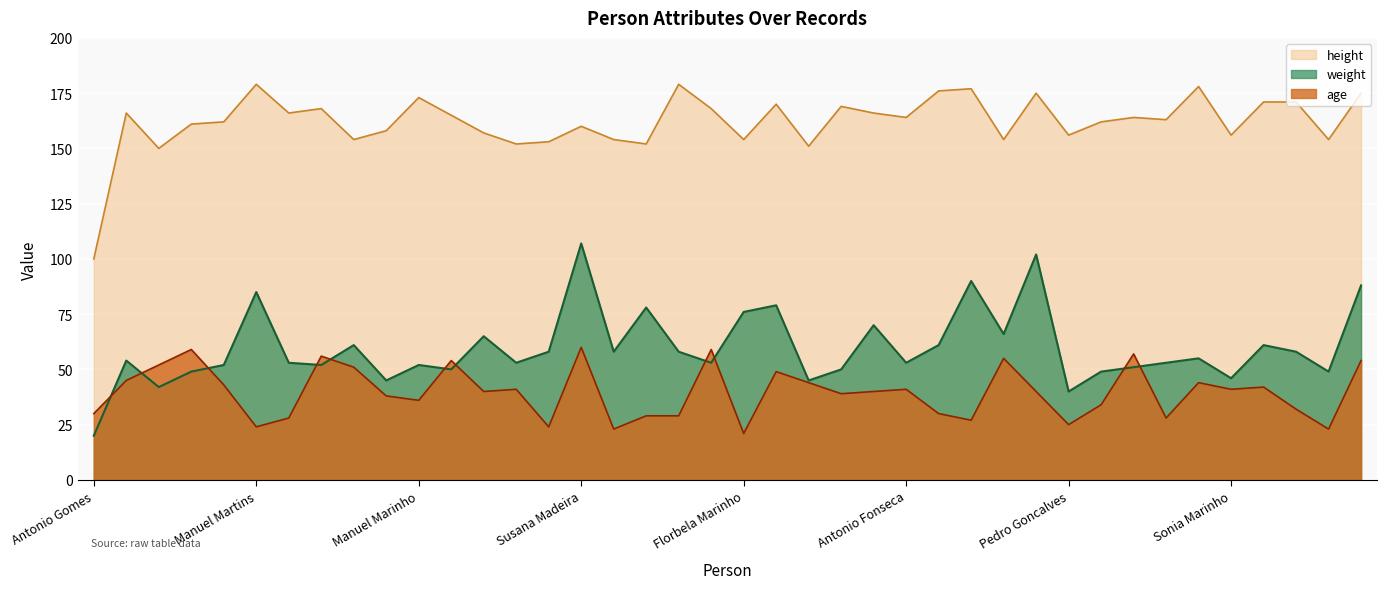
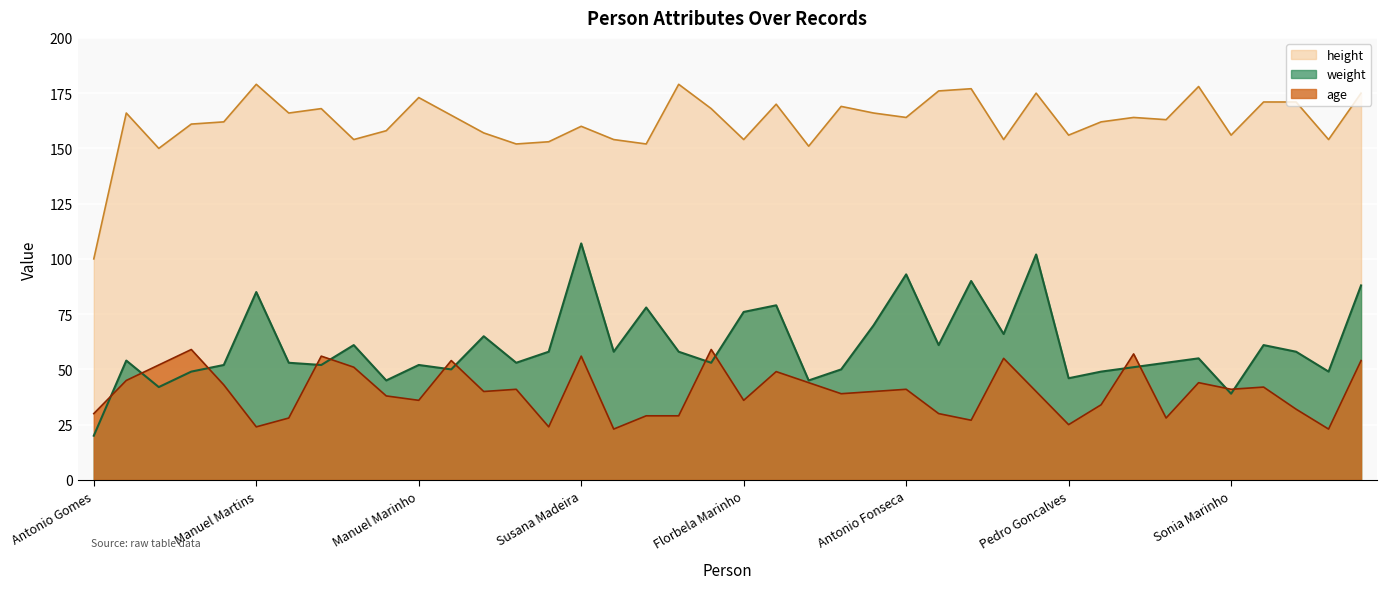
age, Susana Madeira: 60 -> 56
age, Florbela Marinho: 21 -> 36
weight, Antonio Fonseca: 53 -> 93
weight, Pedro Goncalves: 40 -> 46
weight, Sonia Marinho: 46 -> 39
